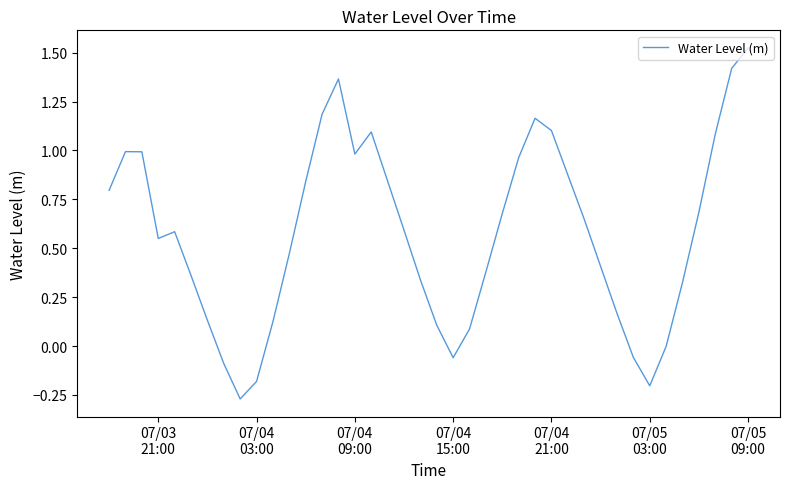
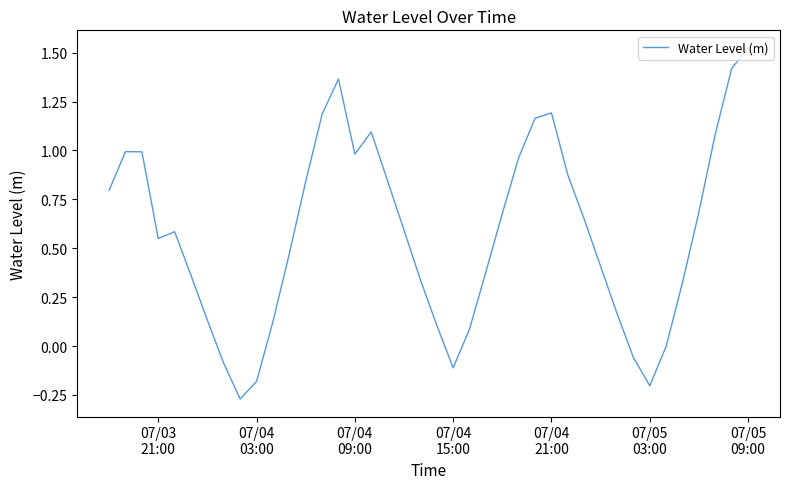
07/04 15:00: -0.06 -> -0.11
07/04 21:00: 1.10 -> 1.19
